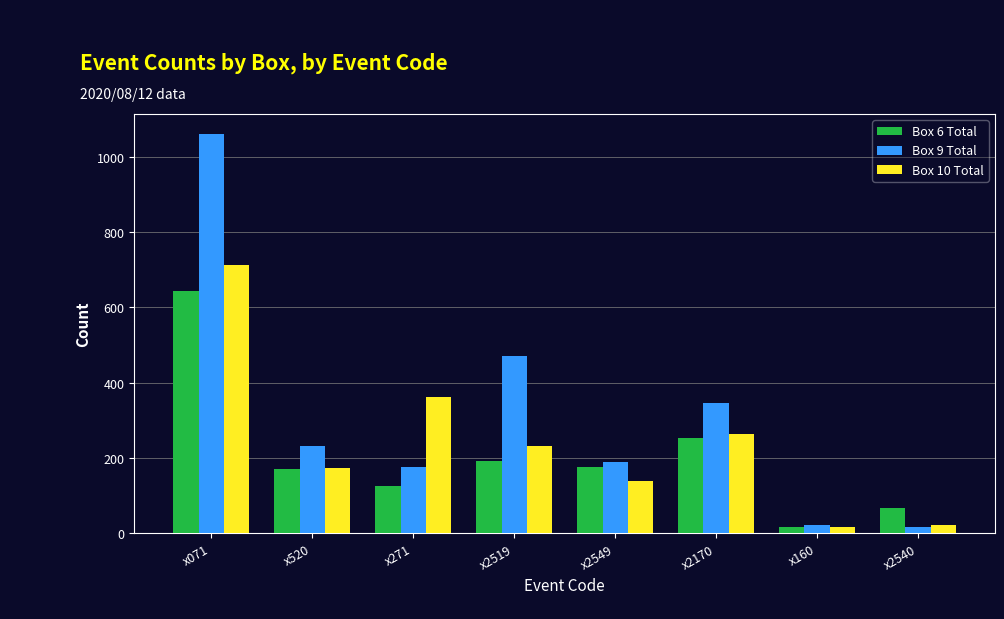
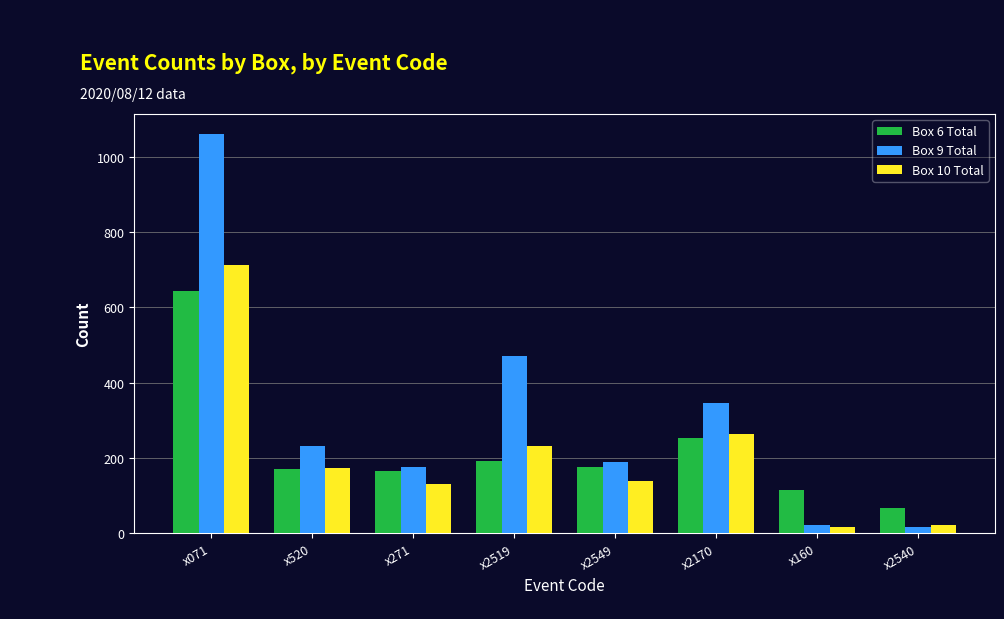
Box 6 Total, x271: 130 -> 170
Box 10 Total, x271: 360 -> 130
Box 6 Total, x160: 20 -> 110
